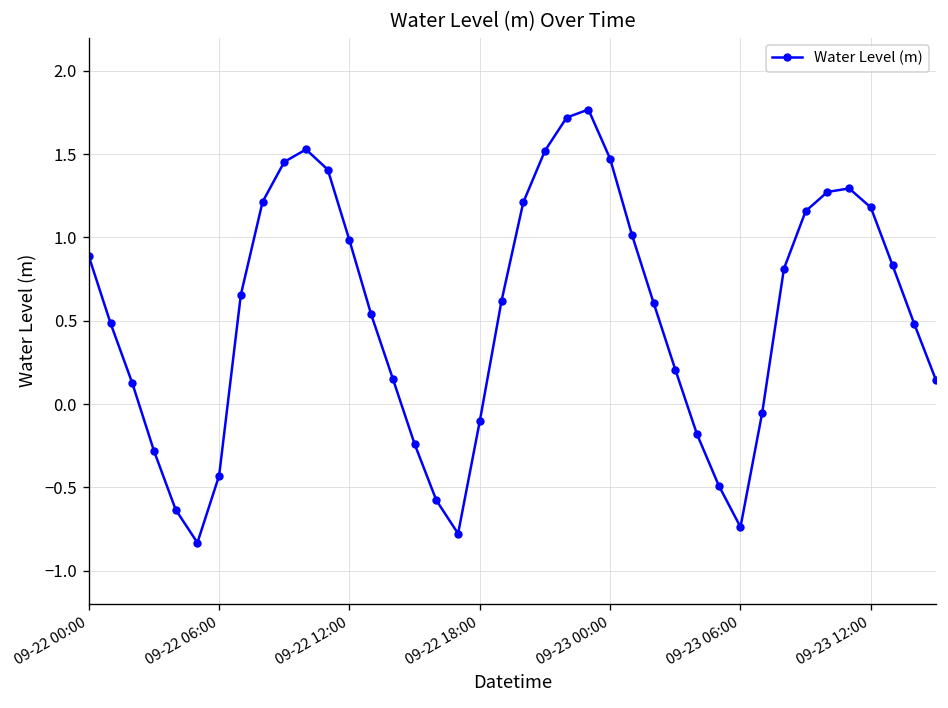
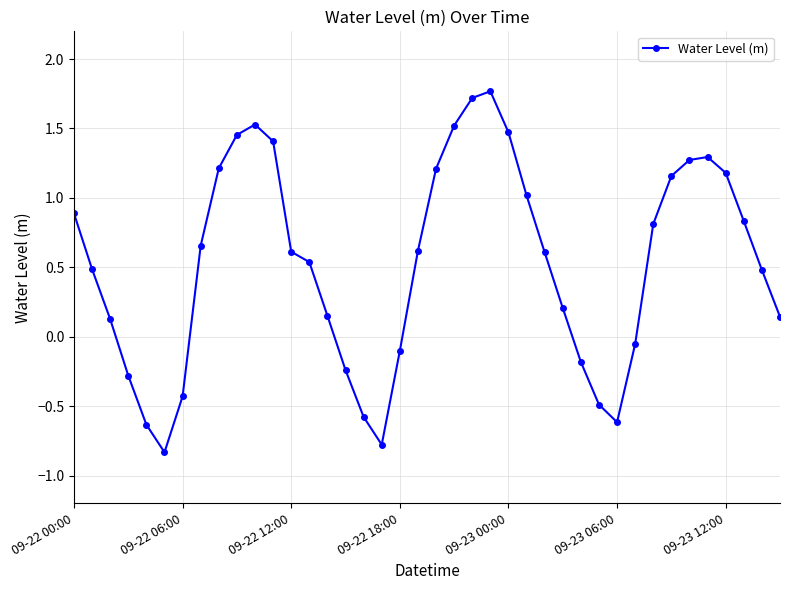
09-22 12:00: 0.98 -> 0.61
09-23 06:00: -0.74 -> -0.62
